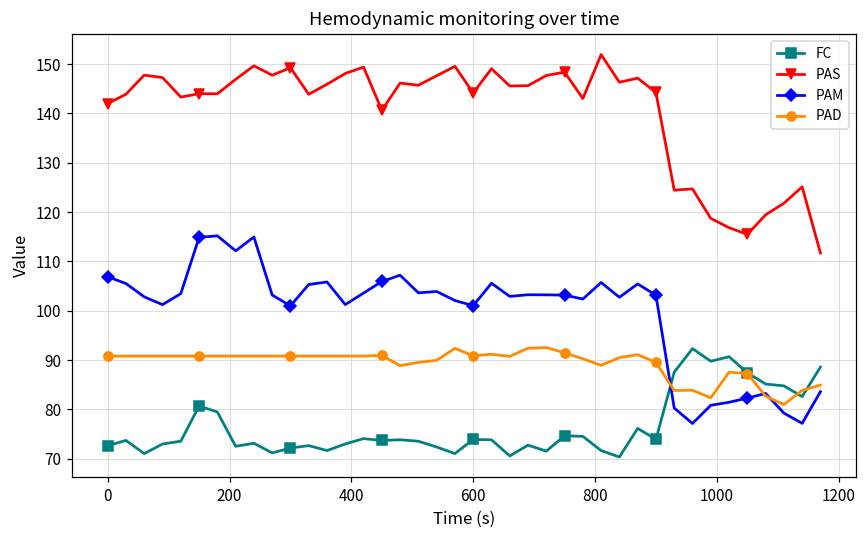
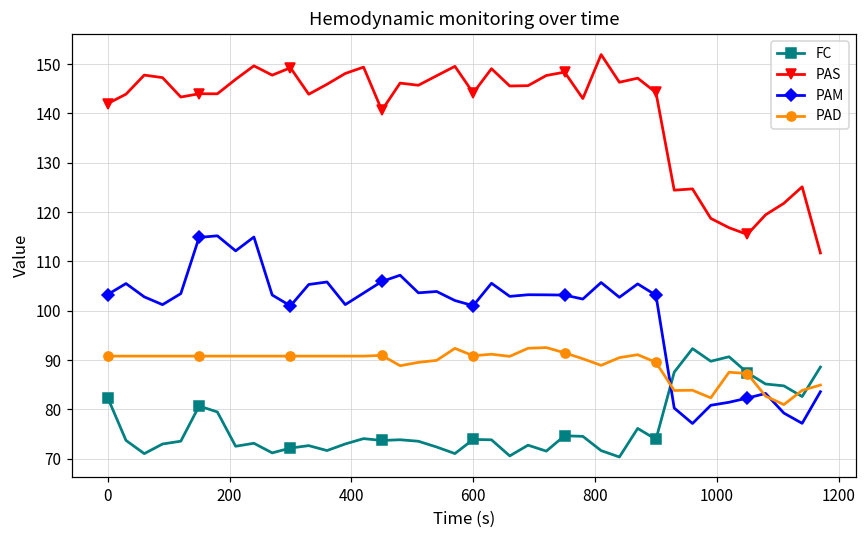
FC, 0: 73 -> 82
PAM, 0: 107 -> 103
